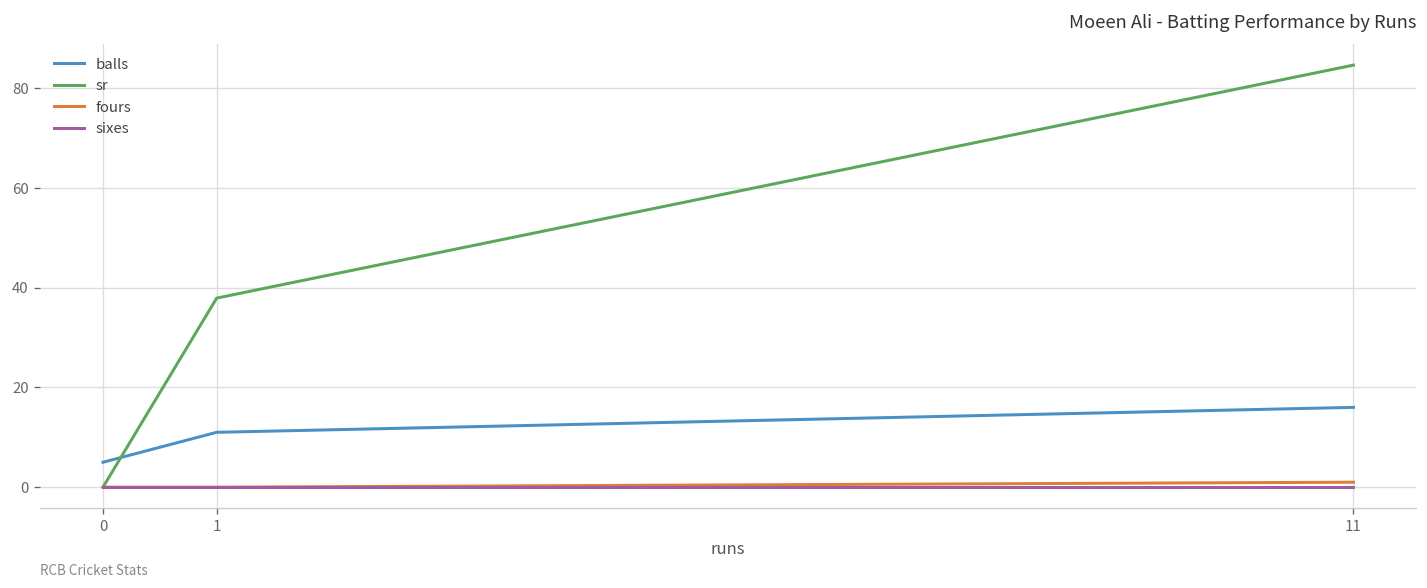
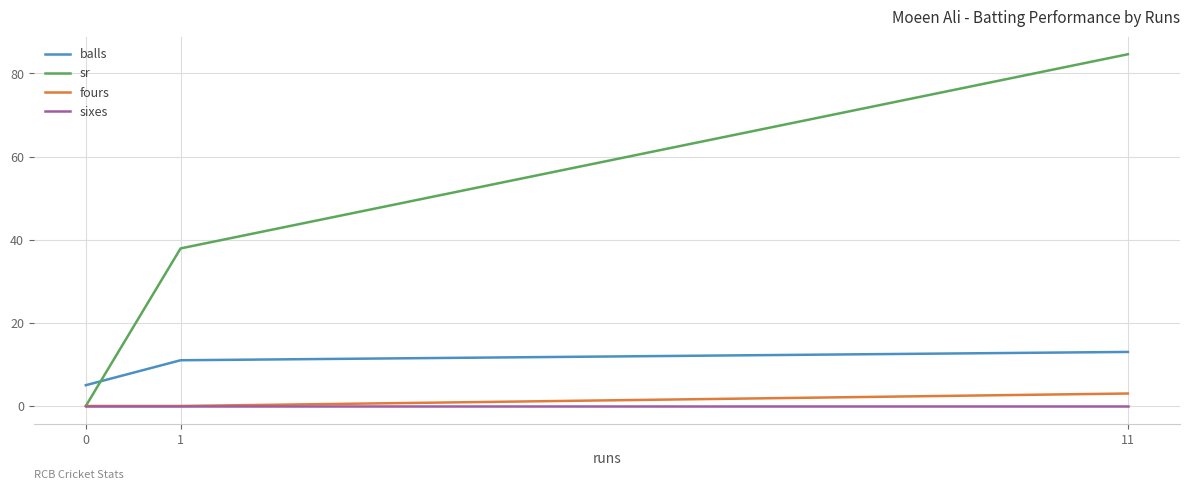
balls, 11: 16 -> 13
fours, 11: 1 -> 3
